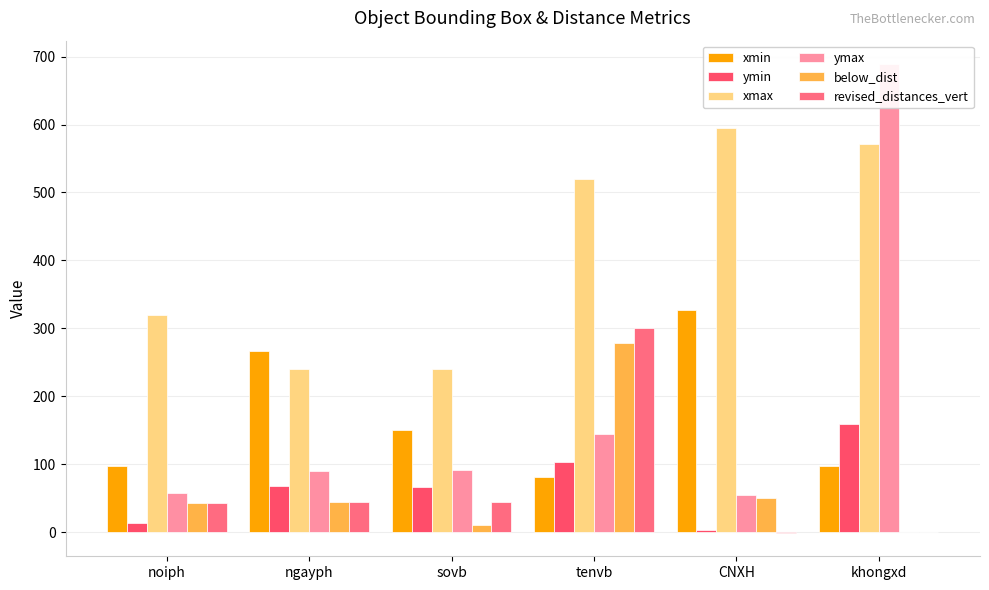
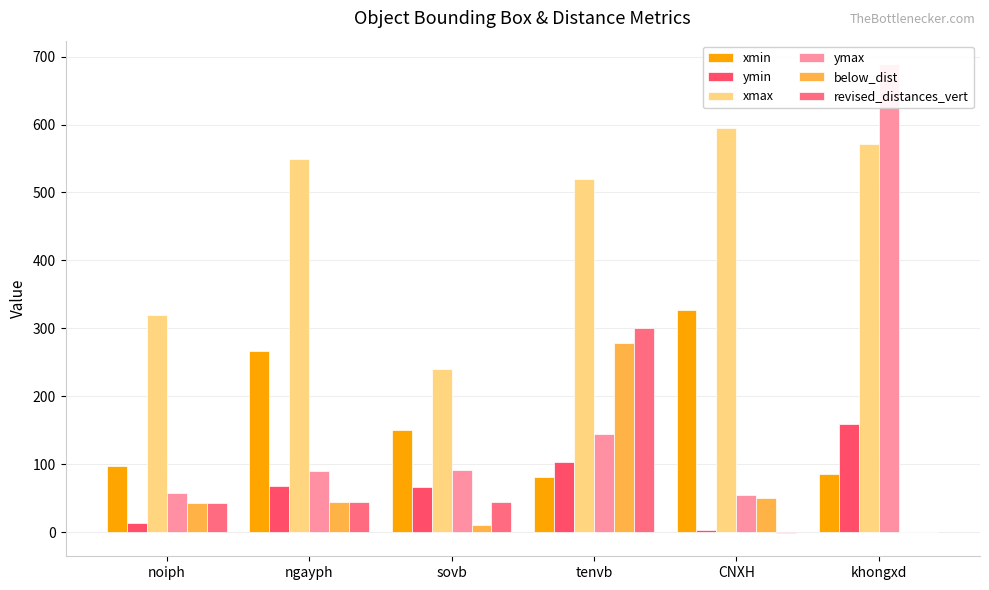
xmax, ngayph: 240 -> 550
xmin, khongxd: 100 -> 90
